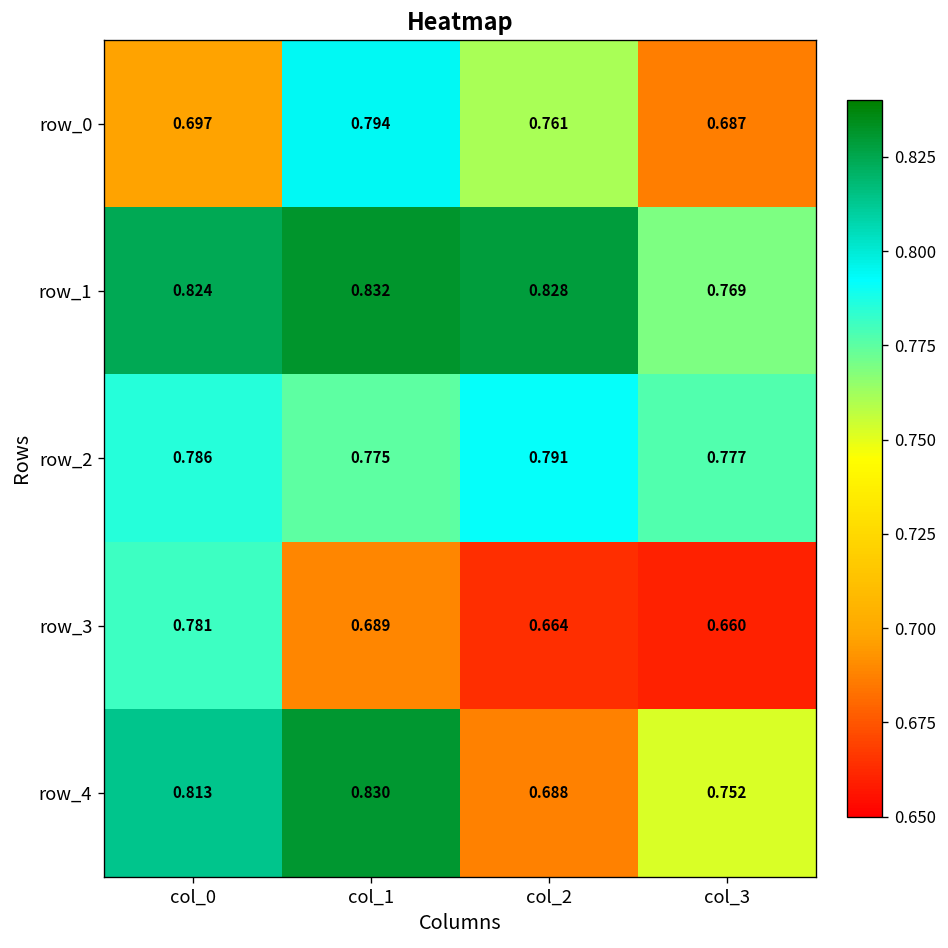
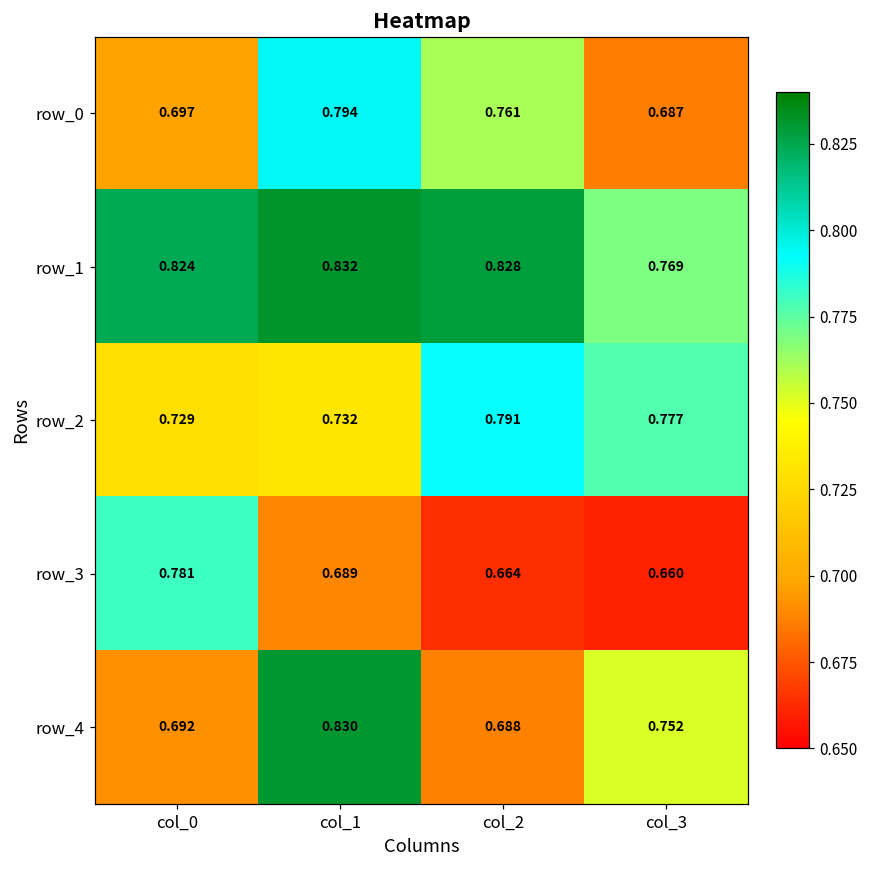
row_2, col_0: 0.786 -> 0.729
row_2, col_1: 0.775 -> 0.732
row_4, col_0: 0.813 -> 0.692
